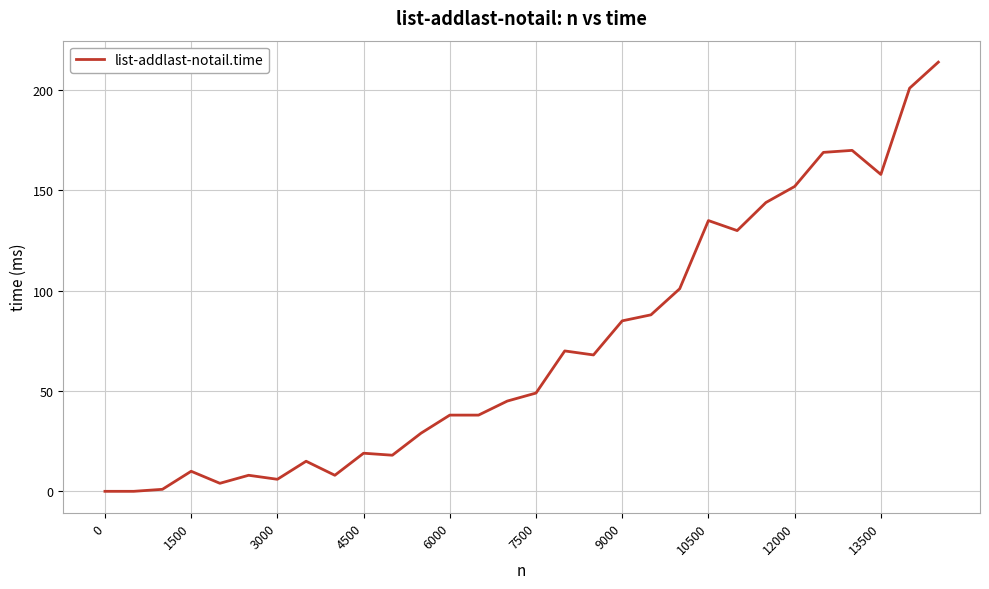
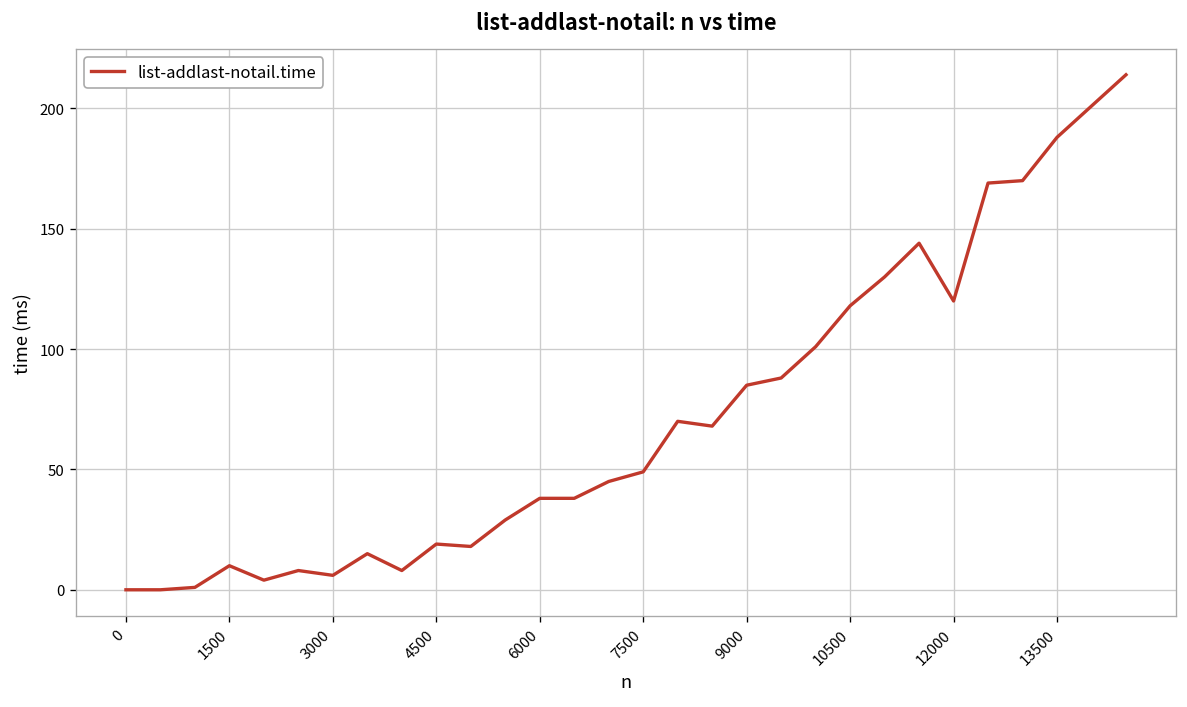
10500: 135 -> 118
12000: 152 -> 120
13500: 158 -> 188
